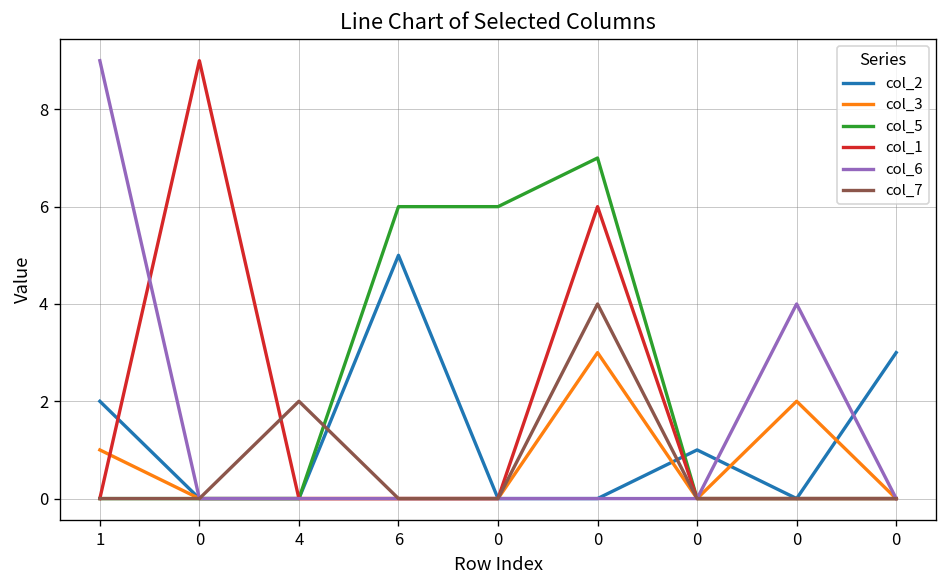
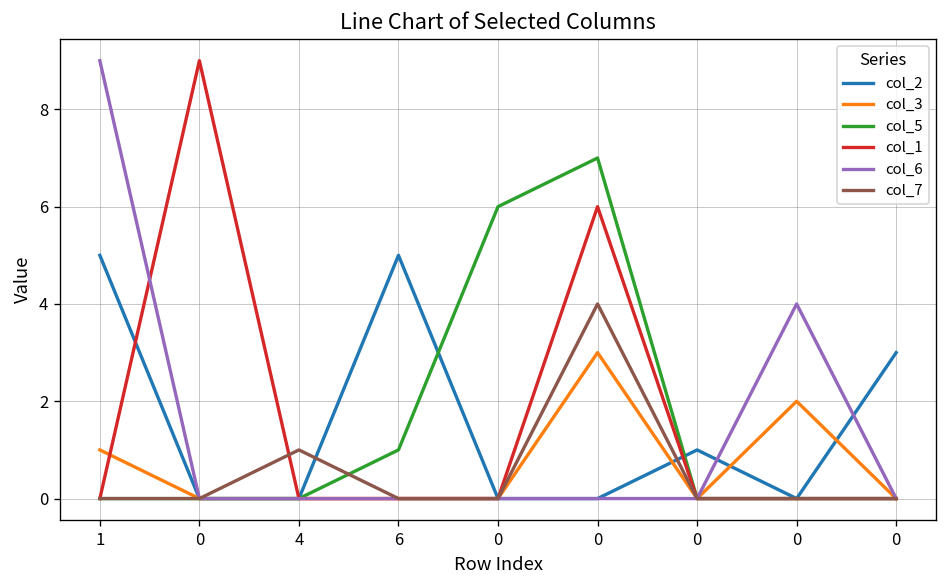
col_2, 1: 2 -> 5
col_7, 4: 2 -> 1
col_5, 6: 6 -> 1
